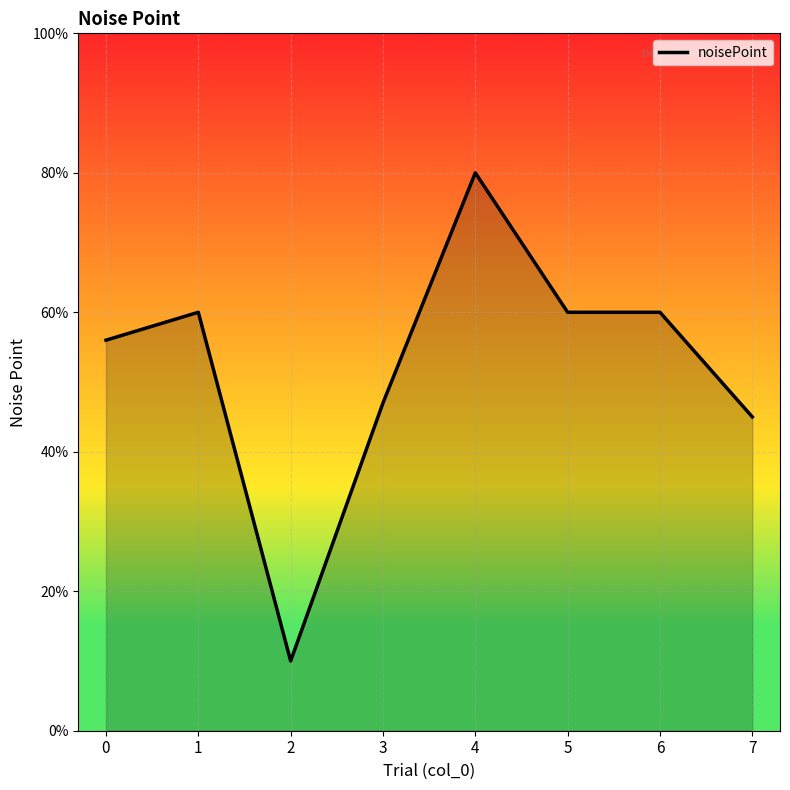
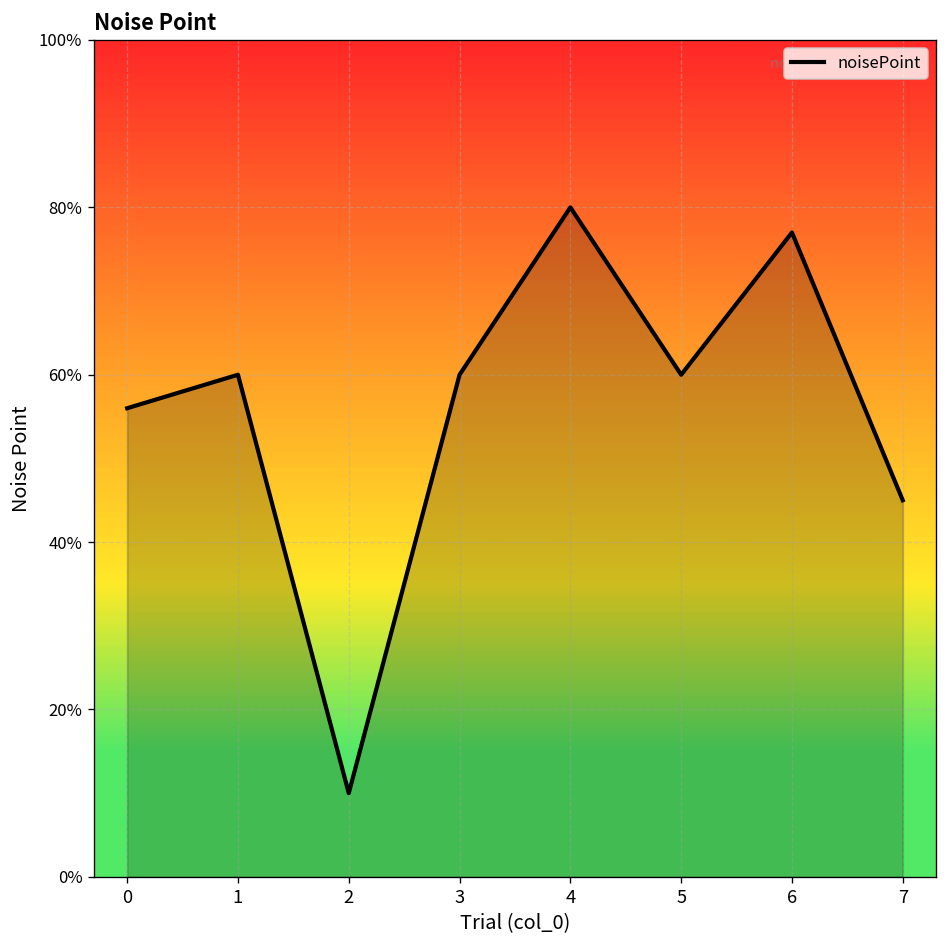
3: 47% -> 60%
6: 60% -> 77%
